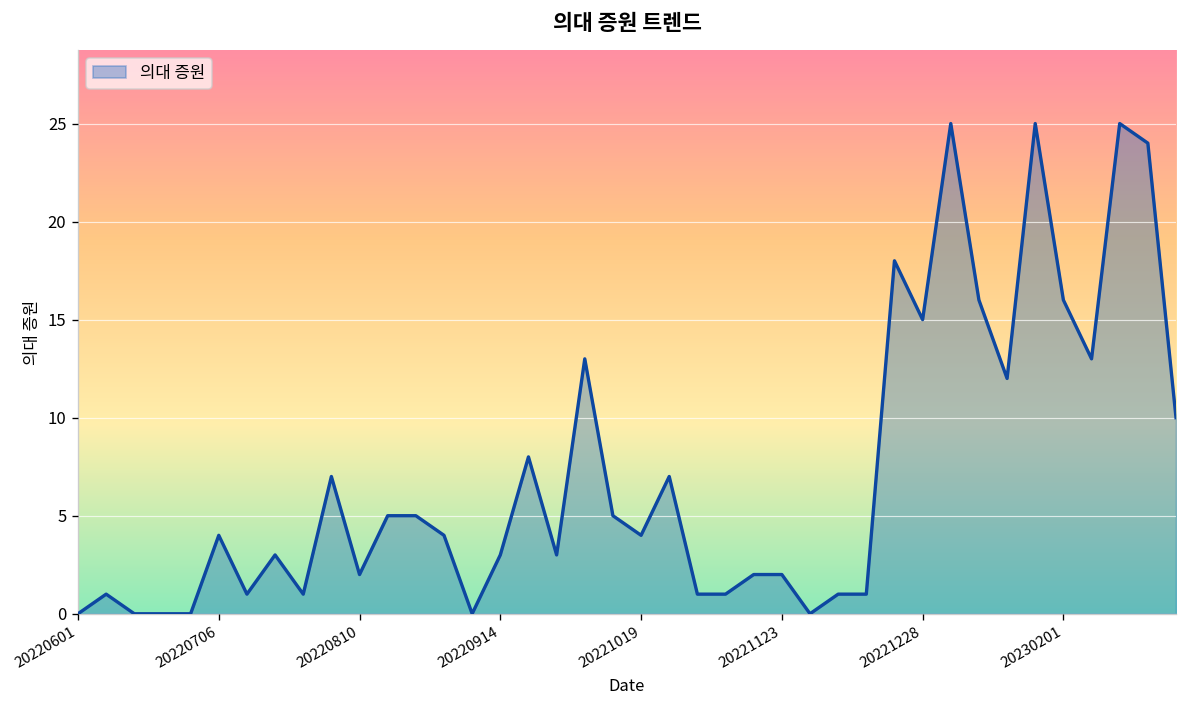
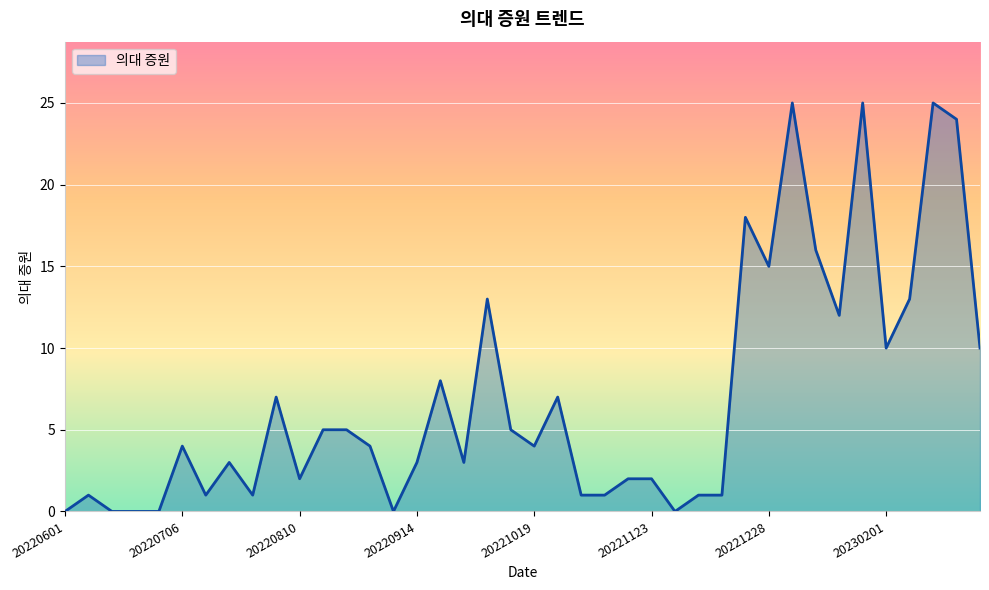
20230201: 16 -> 10
